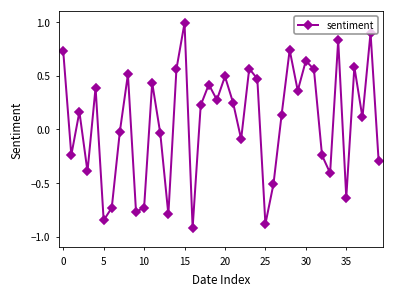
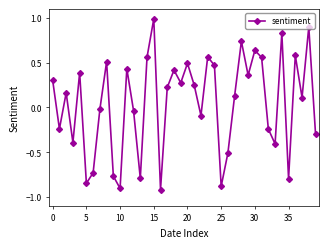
0: 0.7 -> 0.3
10: -0.7 -> -0.9
35: -0.6 -> -0.8
